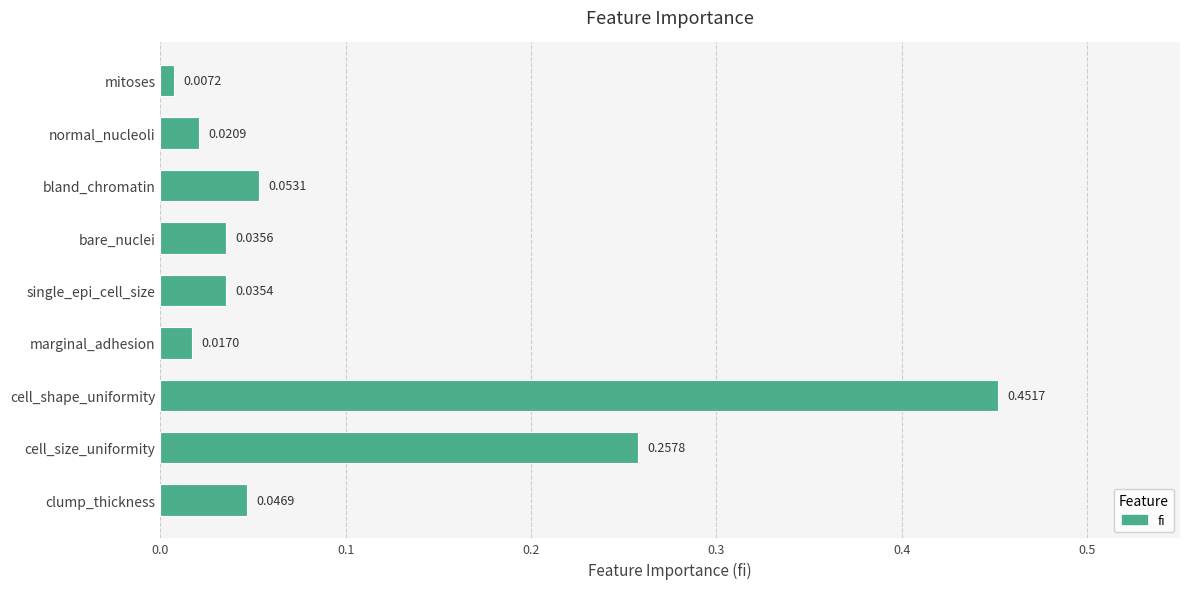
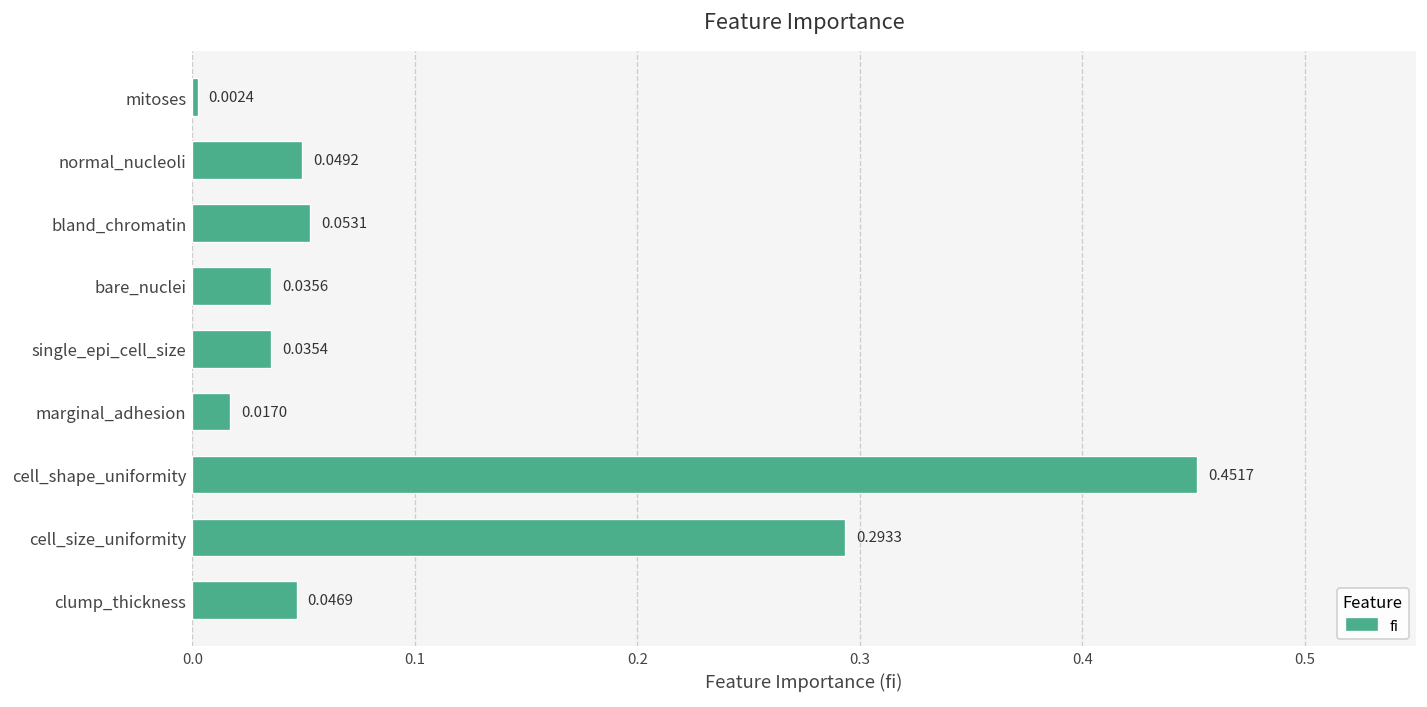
mitoses: 0.0072 -> 0.0024
normal_nucleoli: 0.0209 -> 0.0492
cell_size_uniformity: 0.2578 -> 0.2933
